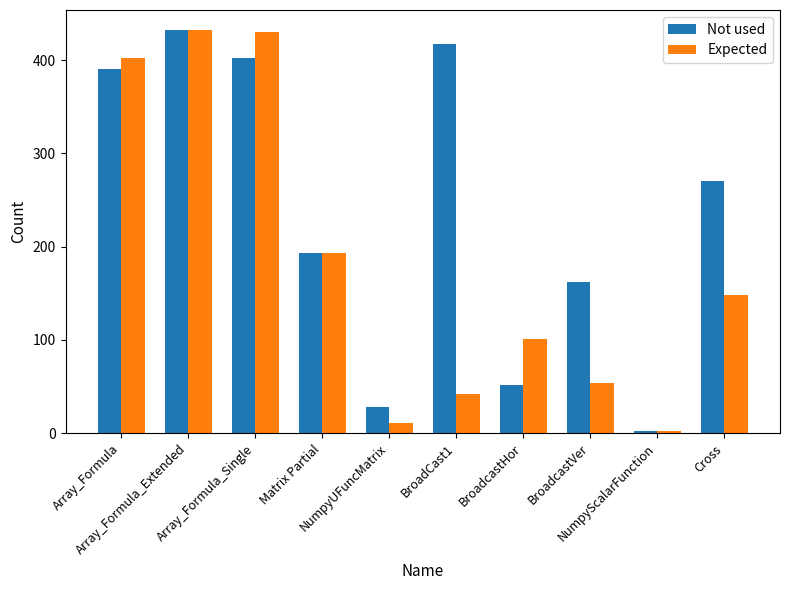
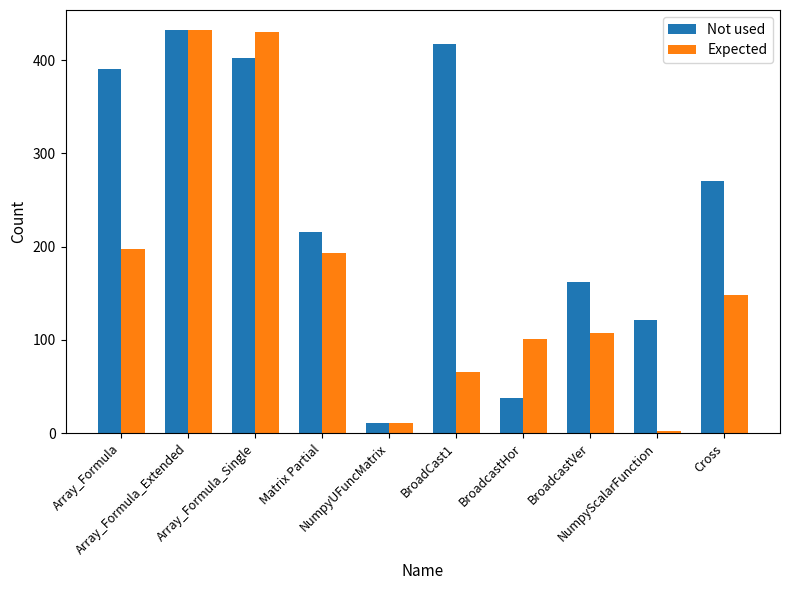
Expected, Array_Formula: 400 -> 200
Not used, Matrix Partial: 190 -> 220
Not used, NumpyUFuncMatrix: 30 -> 10
Expected, BroadCast1: 40 -> 70
Not used, BroadcastHor: 50 -> 40
Expected, BroadcastVer: 50 -> 110
Not used, NumpyScalarFunction: 0 -> 120
